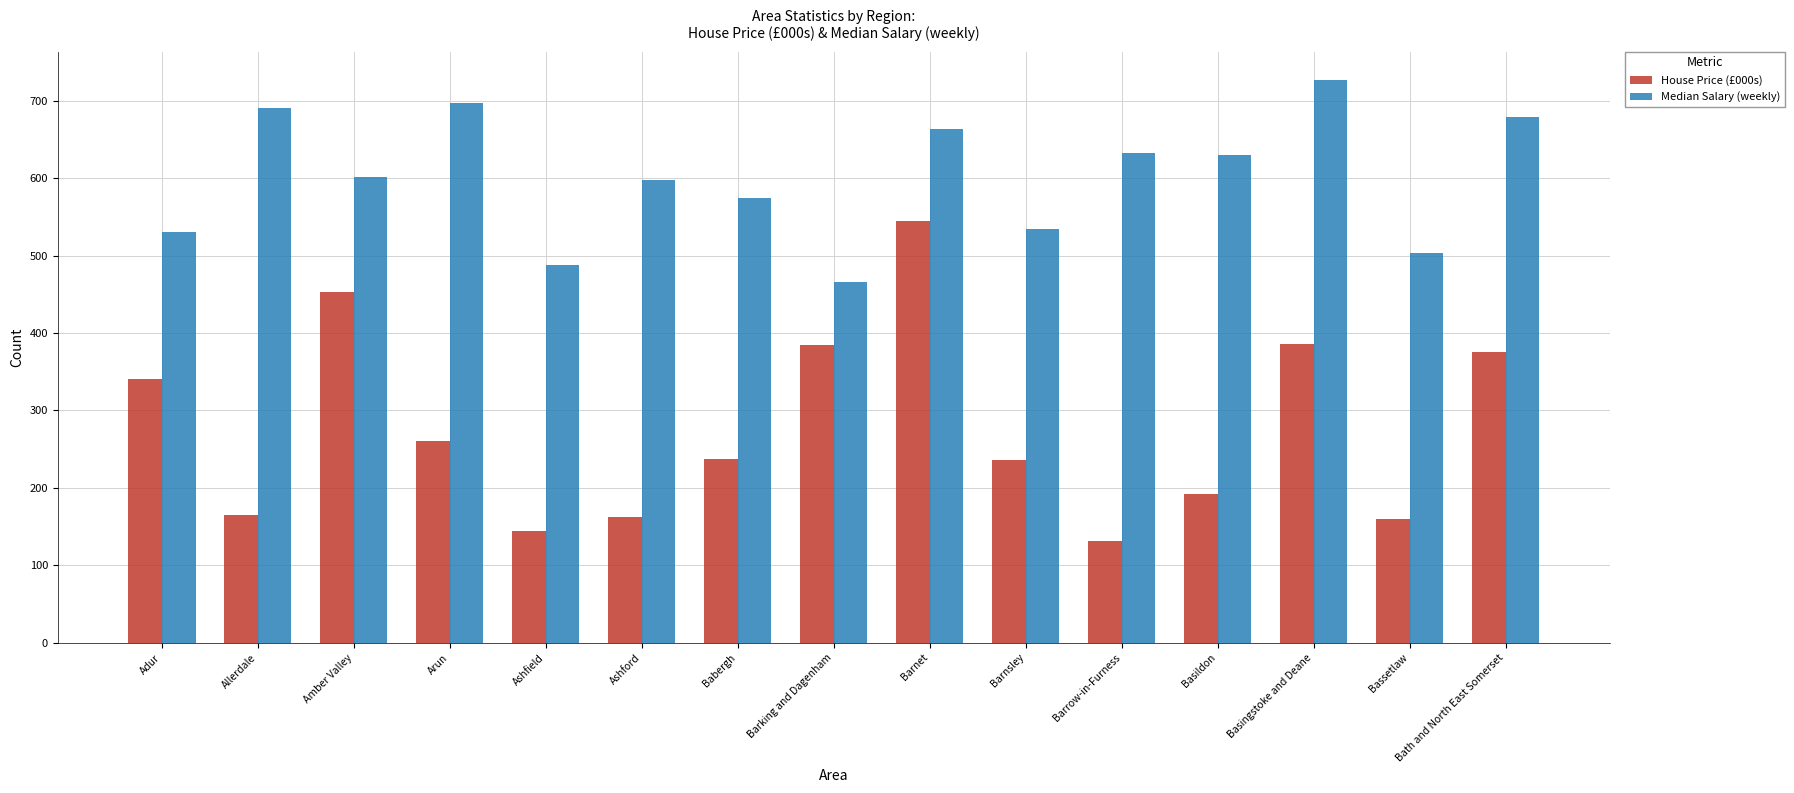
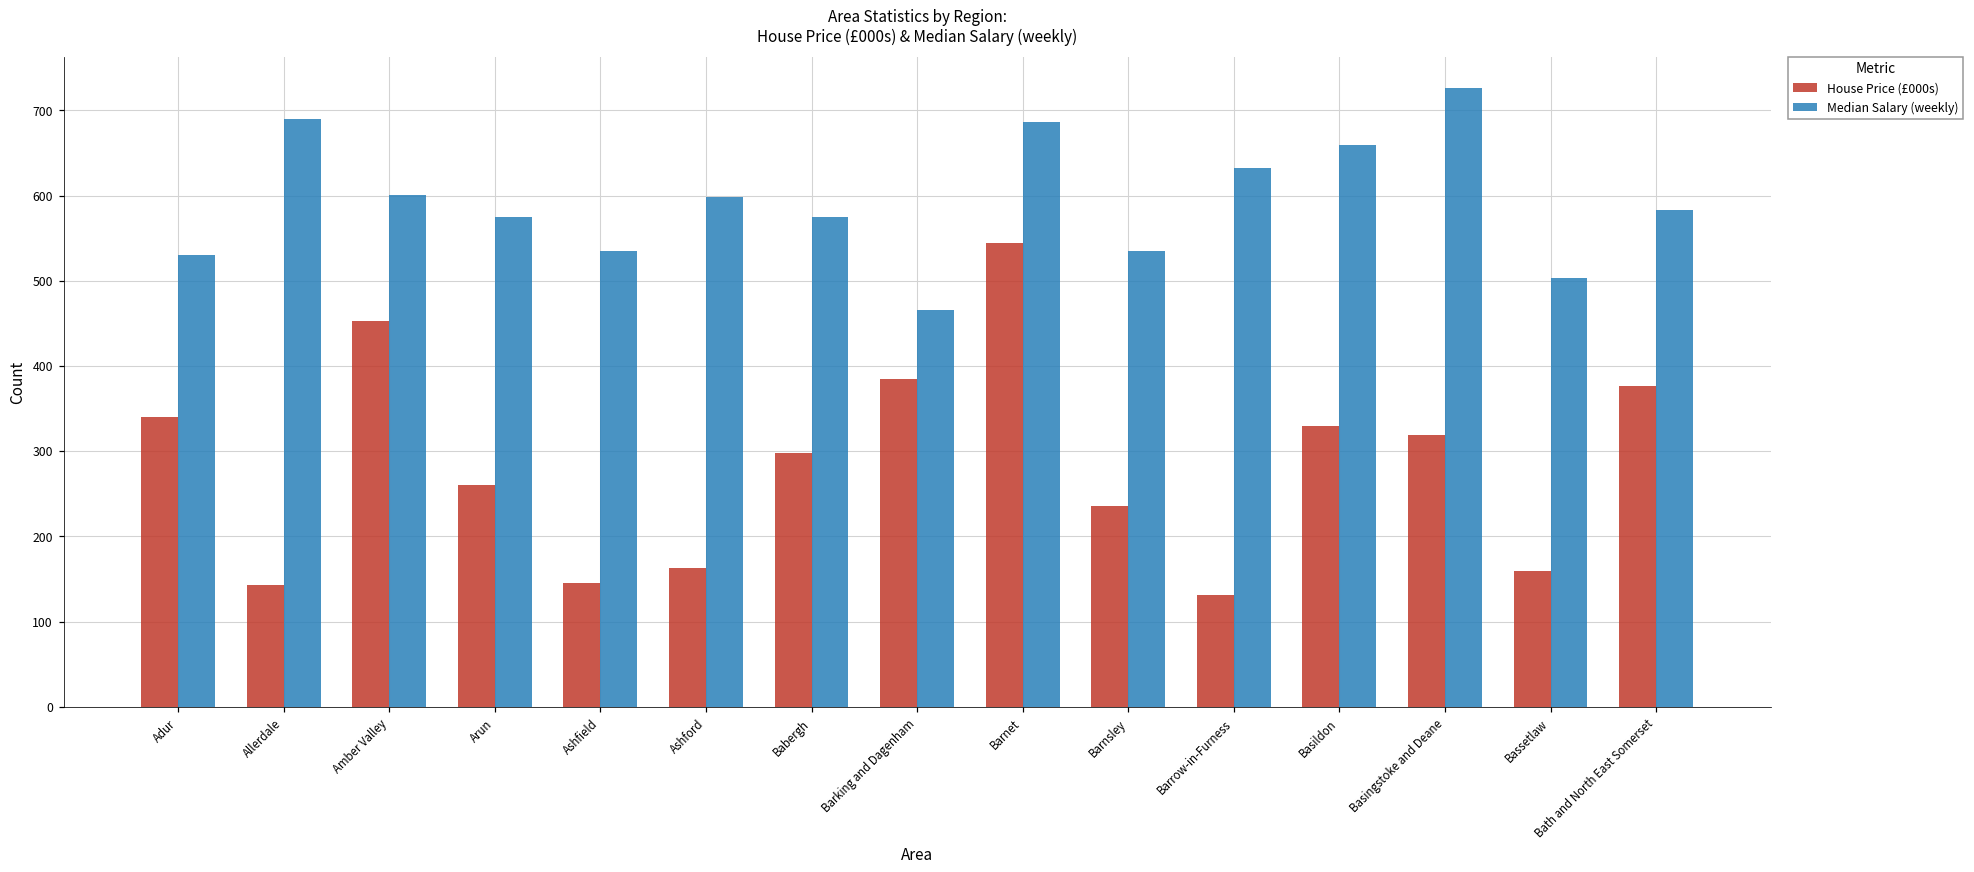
House Price (£000s), Allerdale: 170 -> 140
Median Salary (weekly), Arun: 700 -> 570
Median Salary (weekly), Ashfield: 490 -> 540
House Price (£000s), Babergh: 240 -> 300
Median Salary (weekly), Barnet: 660 -> 690
House Price (£000s), Basildon: 190 -> 330
Median Salary (weekly), Basildon: 630 -> 660
House Price (£000s), Basingstoke and Deane: 390 -> 320
Median Salary (weekly), Bath and North East Somerset: 680 -> 580
